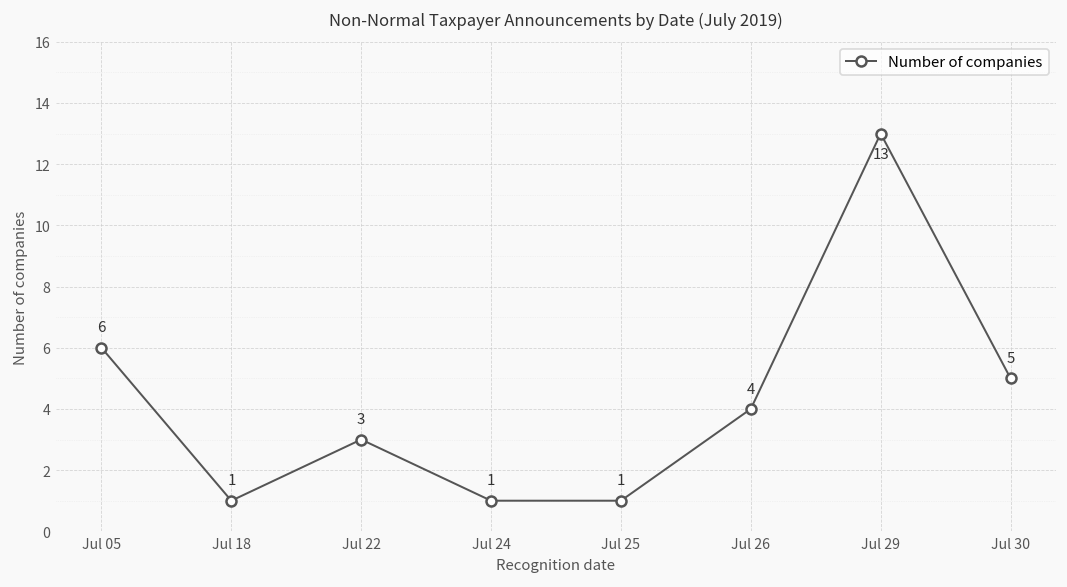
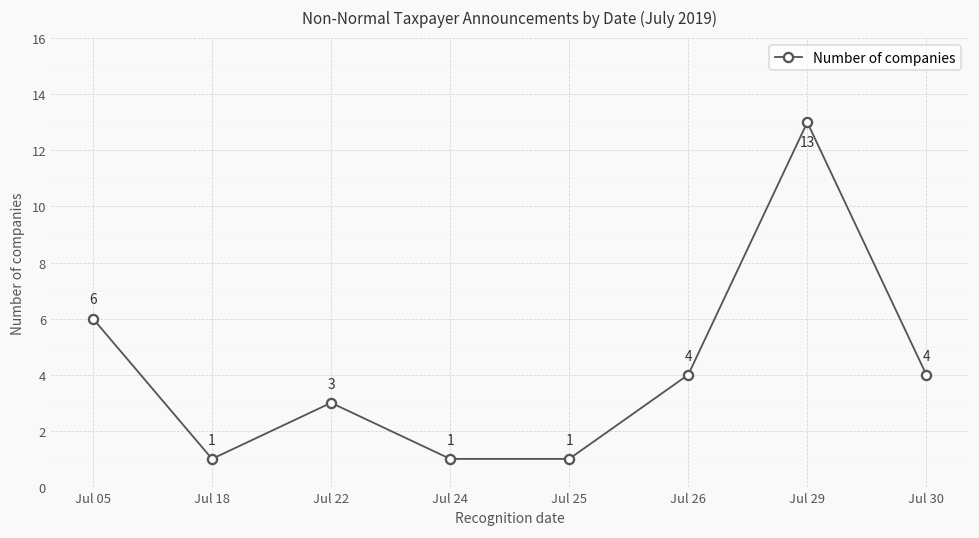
Jul 30: 5 -> 4
